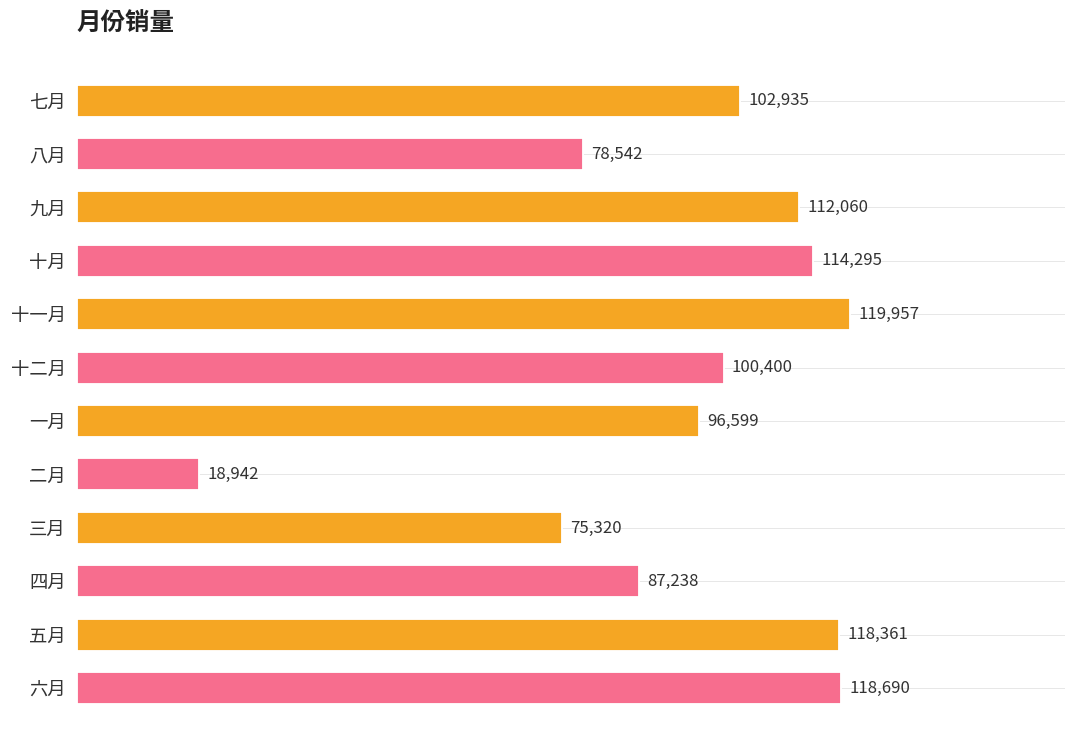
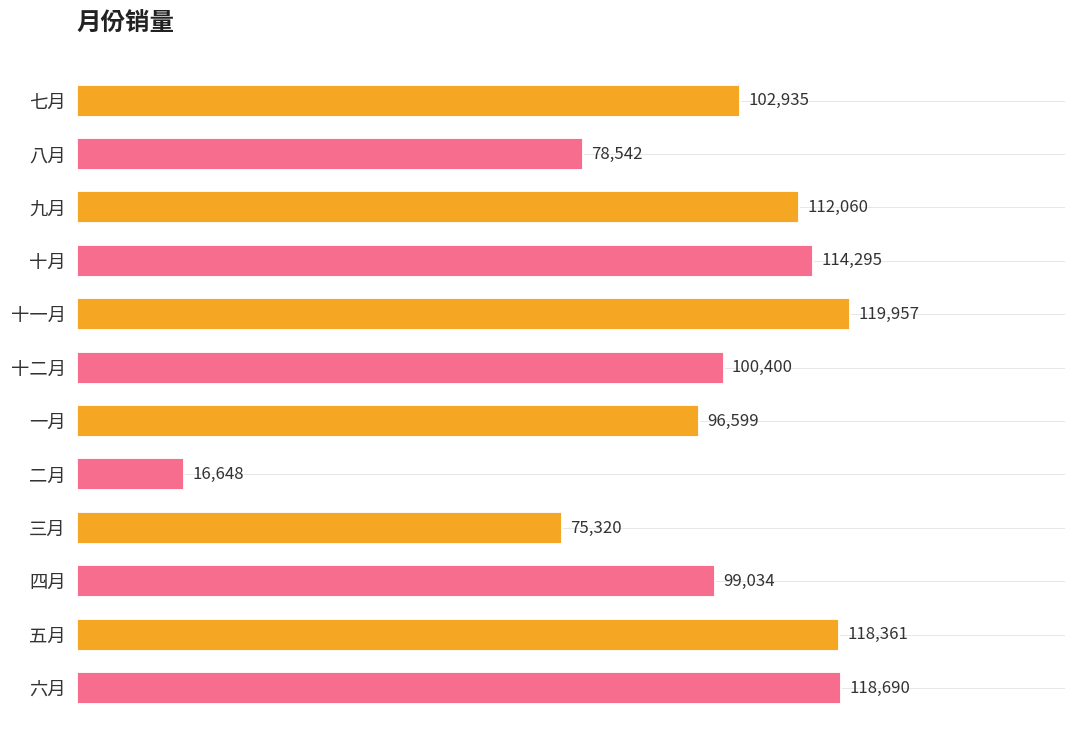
二月: 18,942 -> 16,648
四月: 87,238 -> 99,034
